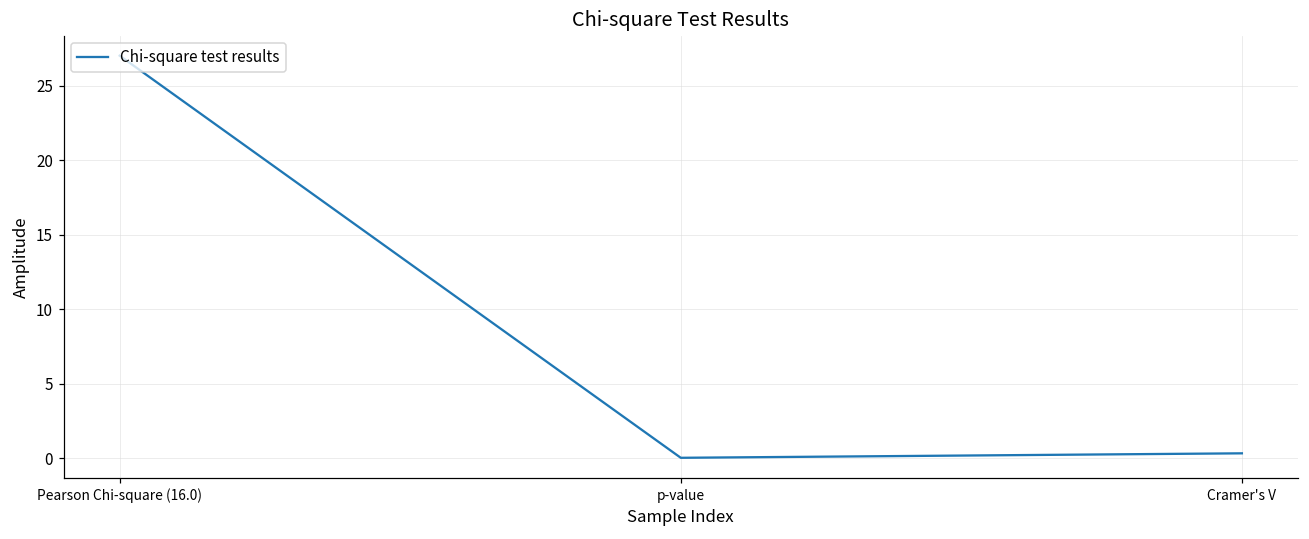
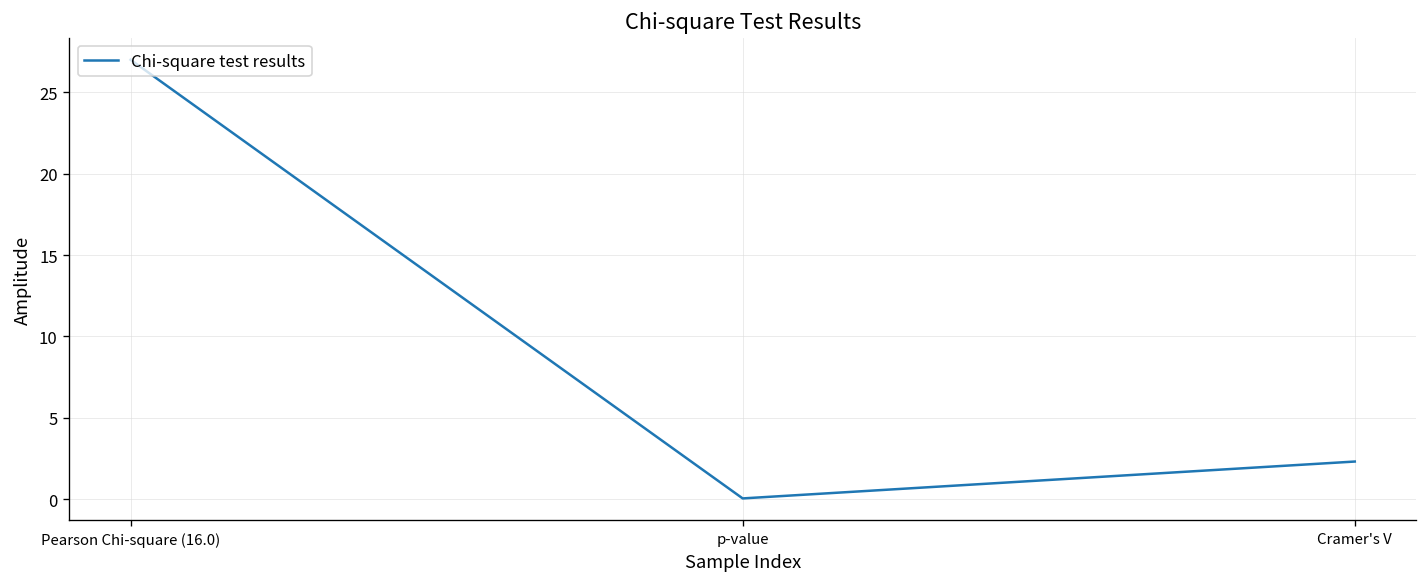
Cramer's V: 0.3 -> 2.3
